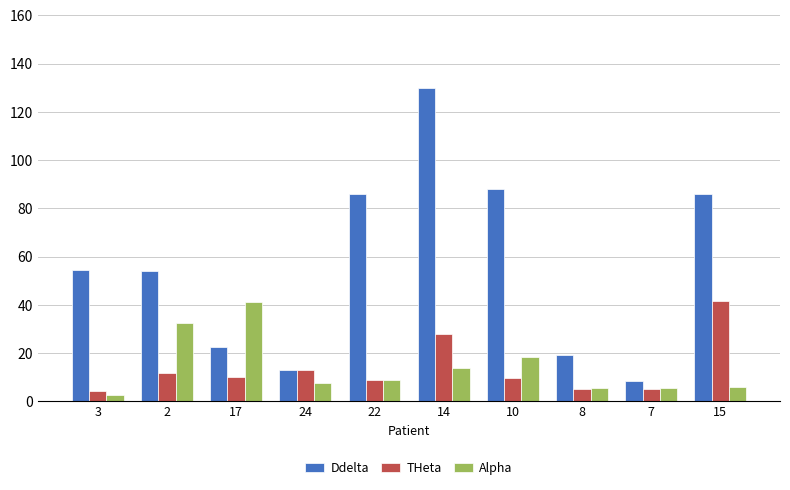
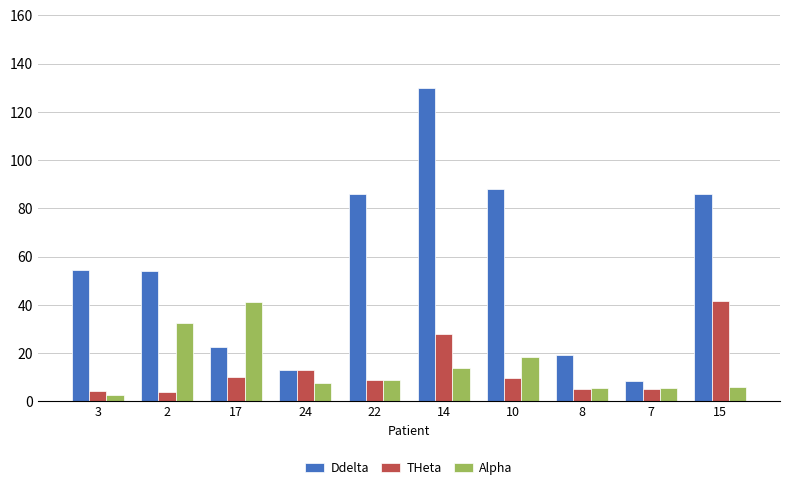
THeta, 2: 12 -> 4
